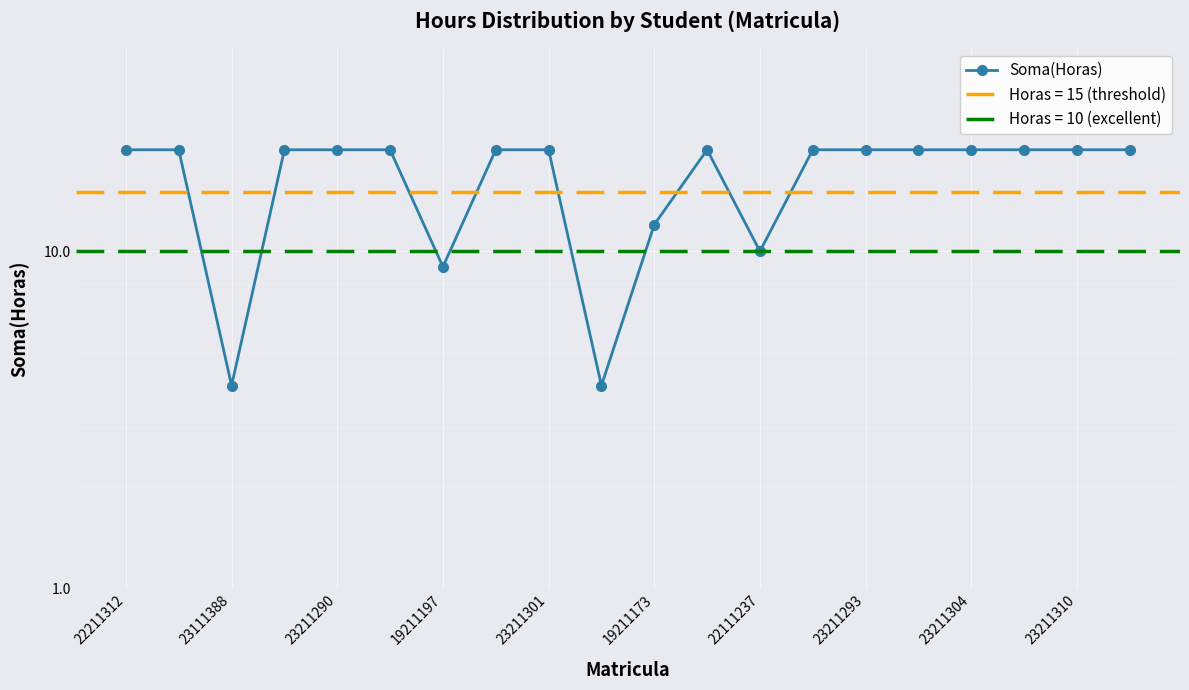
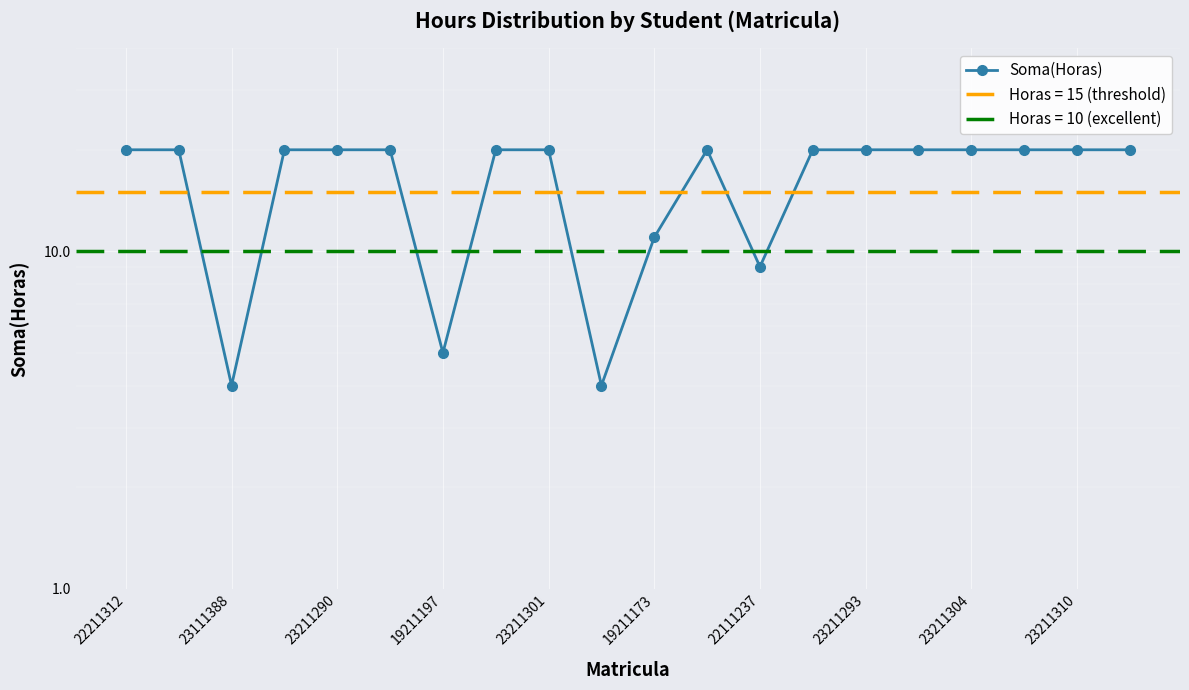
19211197: 9 -> 5
19211173: 12 -> 11
22111237: 10 -> 9
